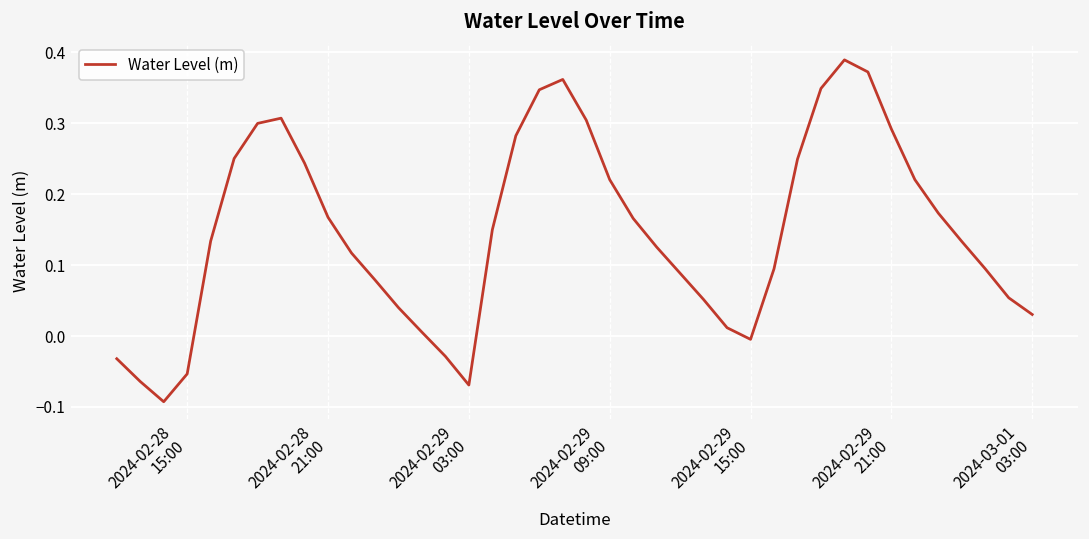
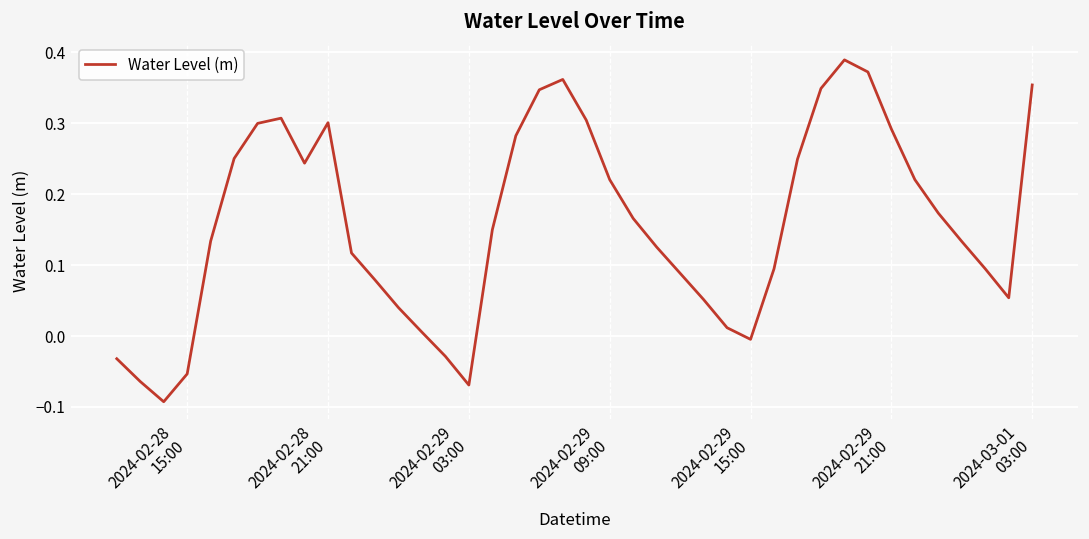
2024-02-28 21:00: 0.17 -> 0.30
2024-03-01 03:00: 0.03 -> 0.35
